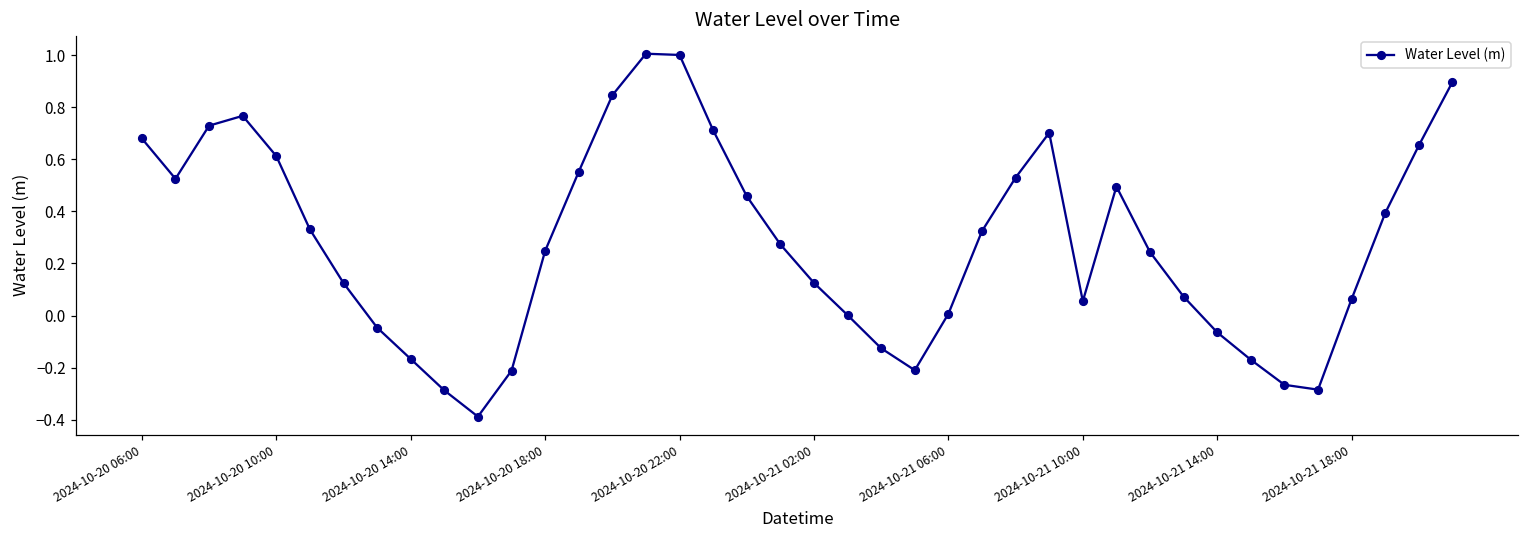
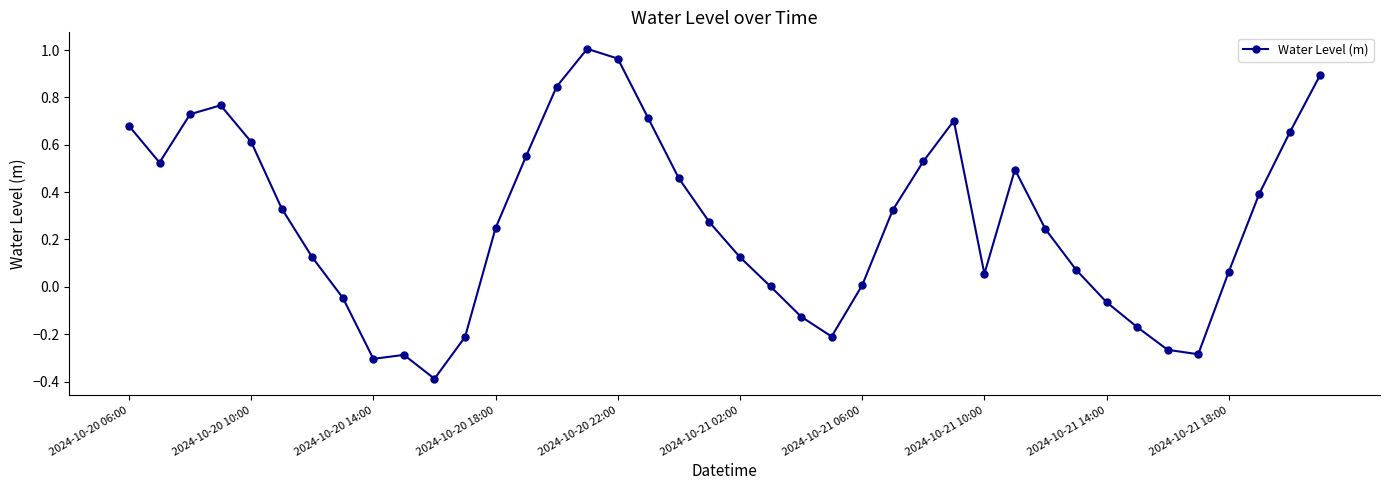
2024-10-20 14:00: -0.17 -> -0.30
2024-10-20 22:00: 1.00 -> 0.96
